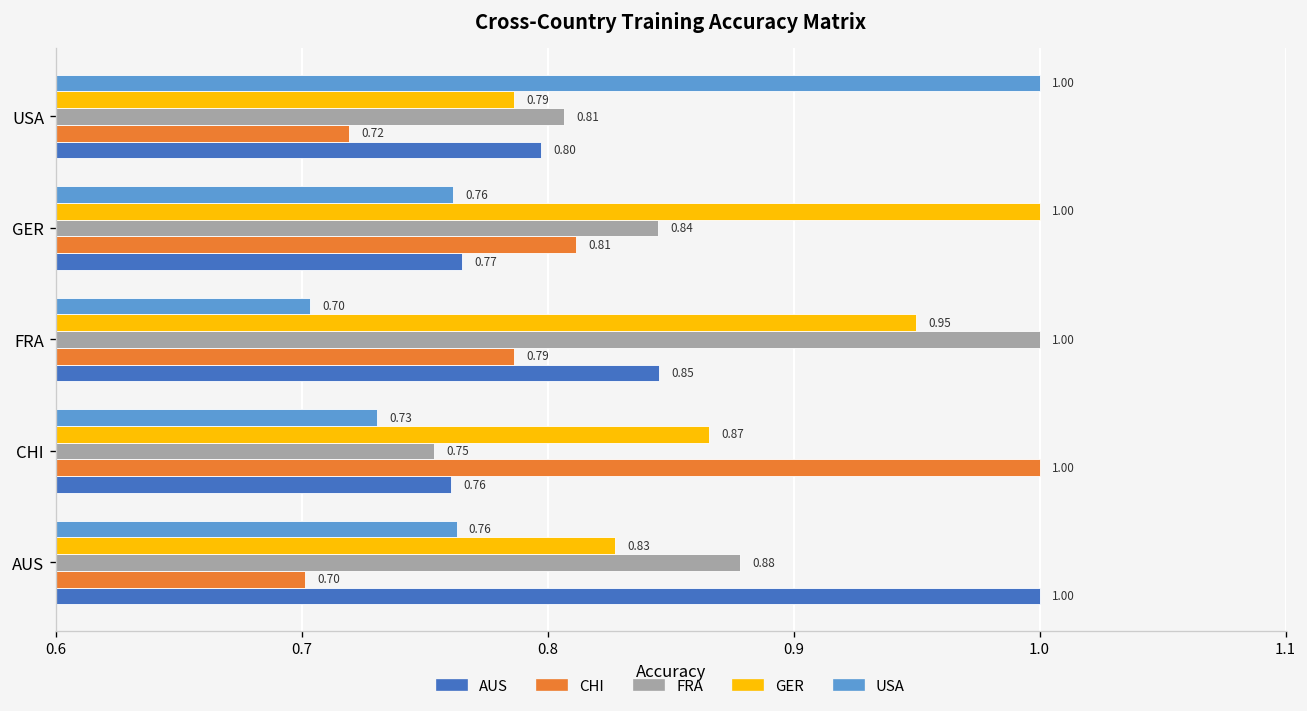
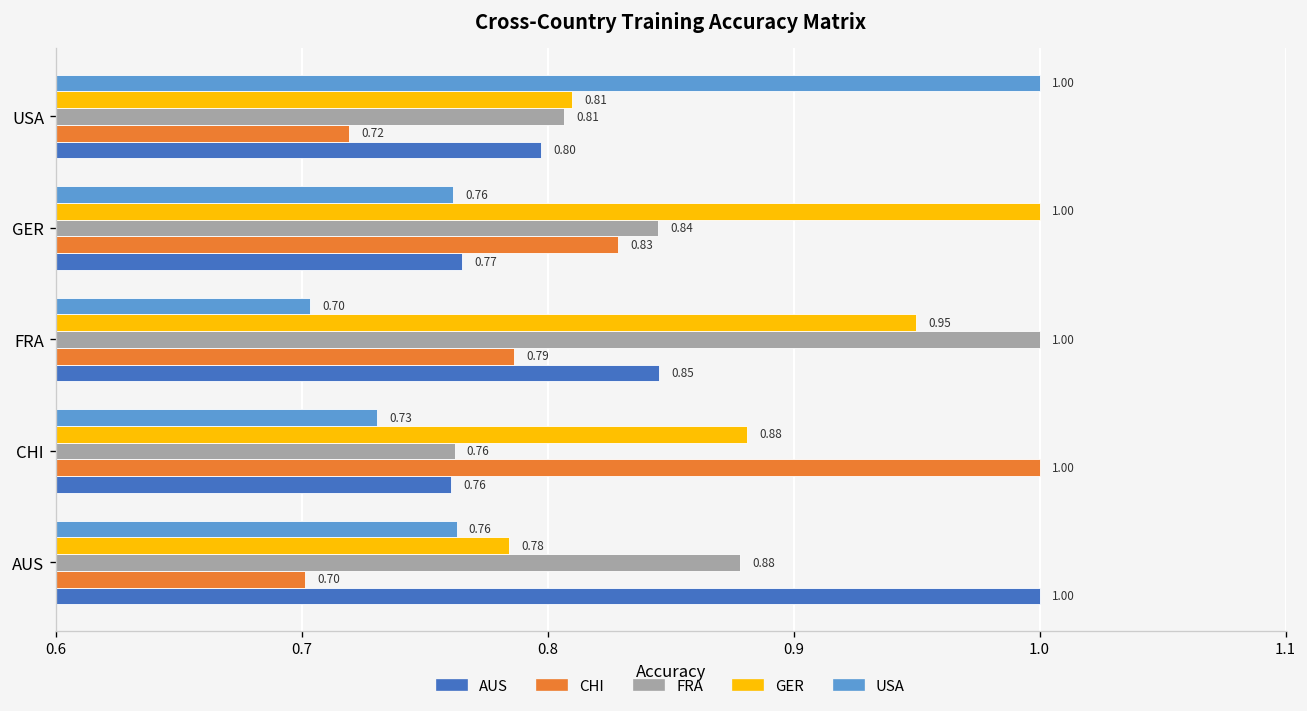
GER, USA: 0.79 -> 0.81
CHI, GER: 0.81 -> 0.83
GER, CHI: 0.87 -> 0.88
FRA, CHI: 0.75 -> 0.76
GER, AUS: 0.83 -> 0.78
